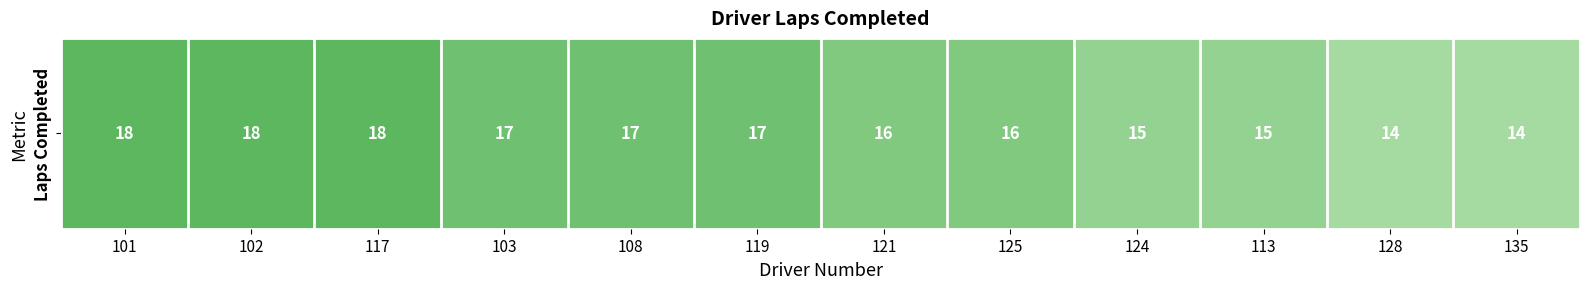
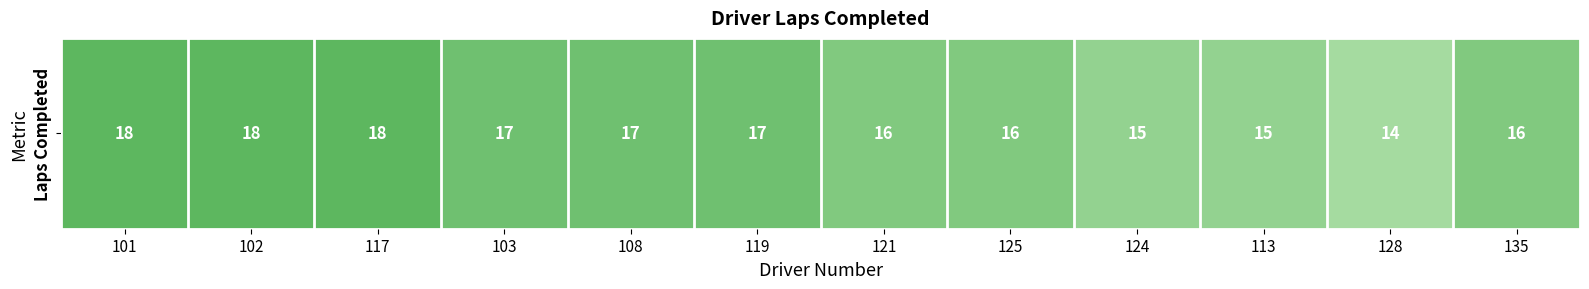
Laps Completed, 135: 14 -> 16
